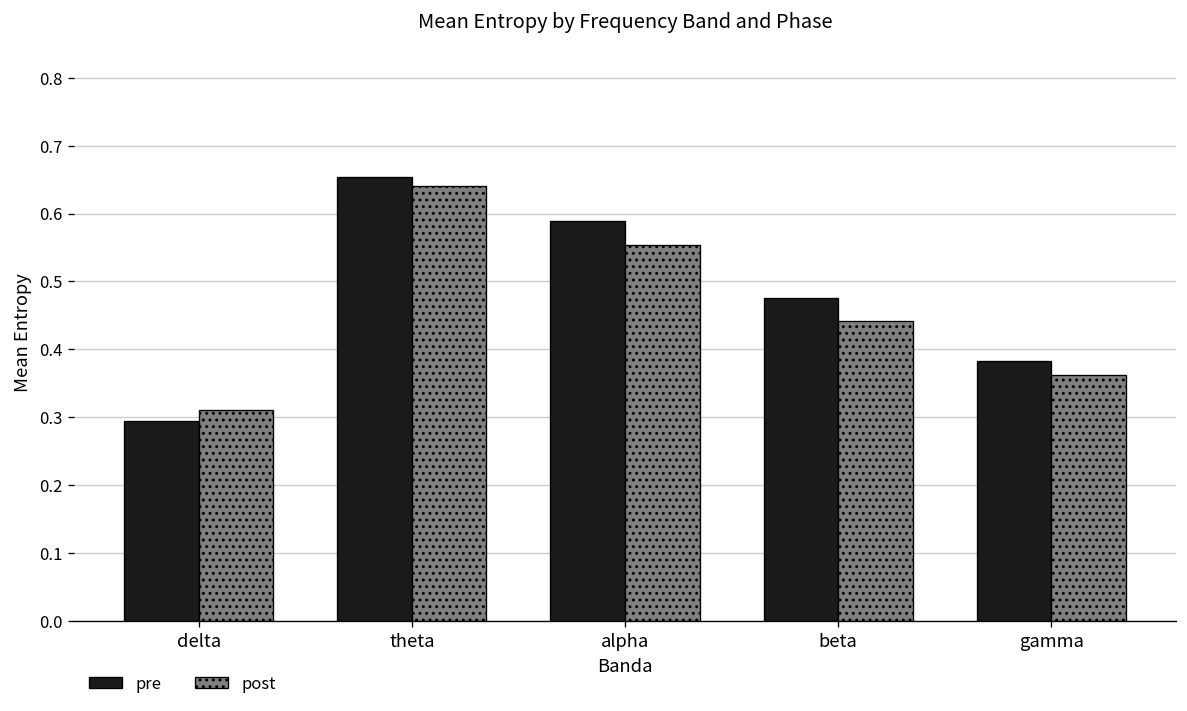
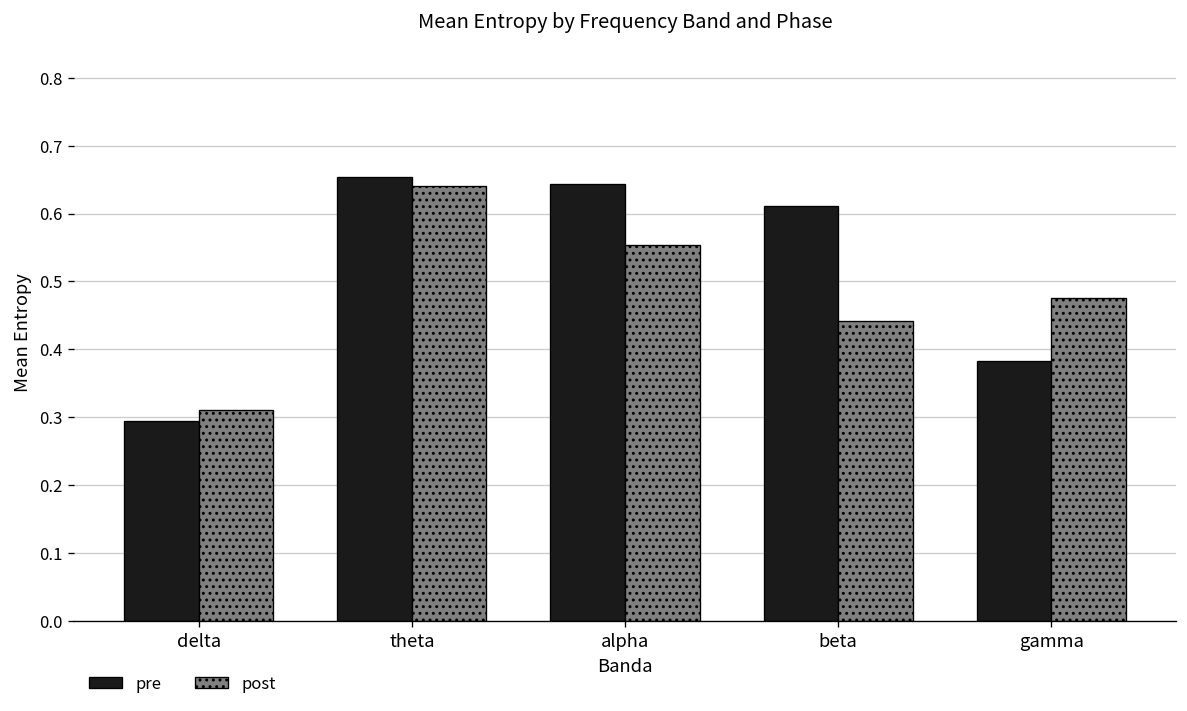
pre, alpha: 0.59 -> 0.64
pre, beta: 0.48 -> 0.61
post, gamma: 0.36 -> 0.48
